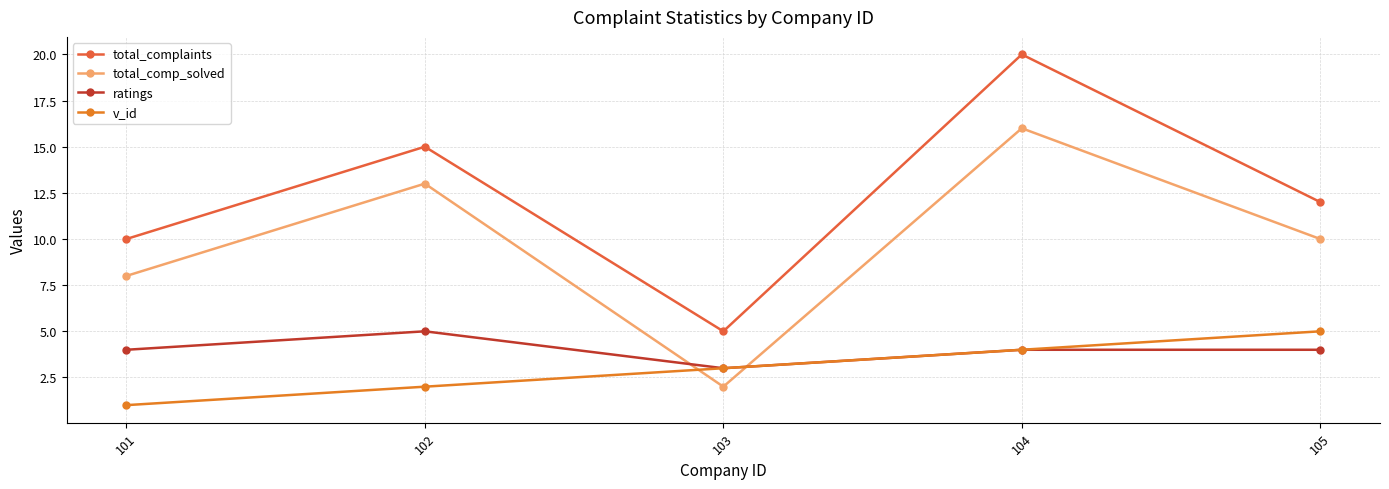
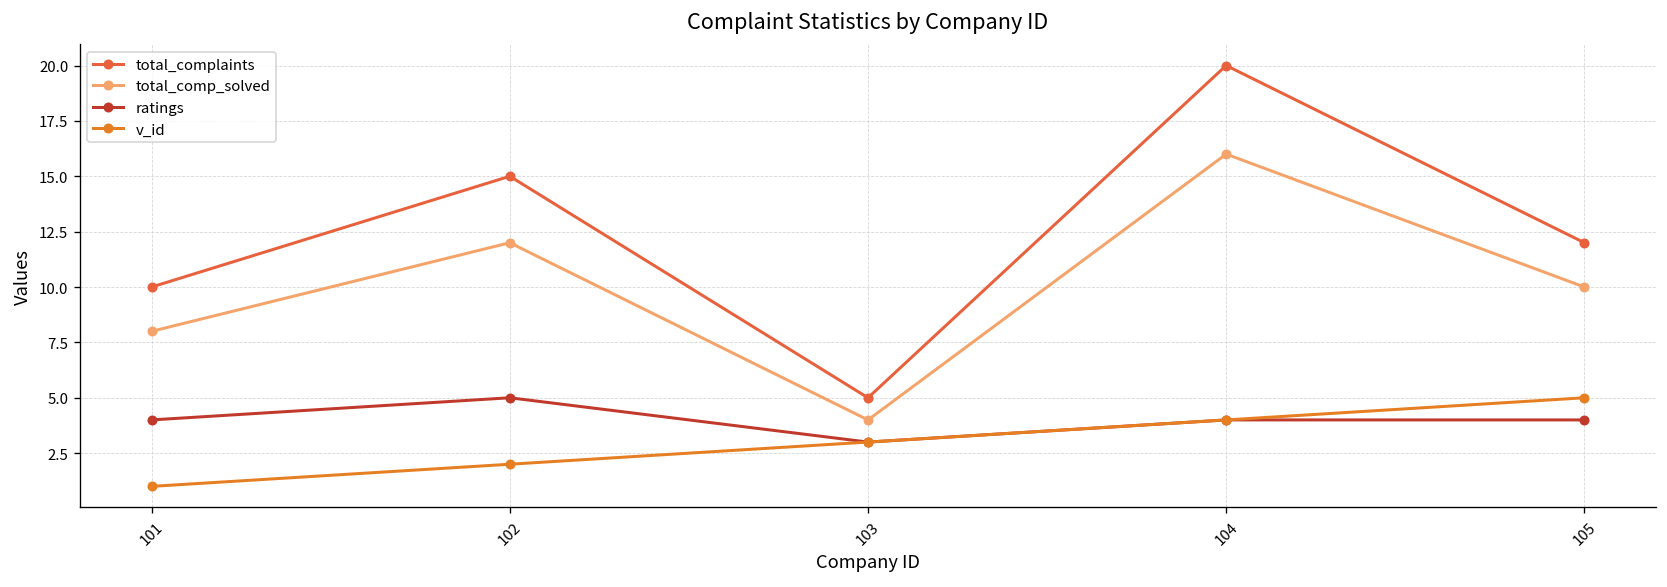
total_comp_solved, 102: 13 -> 12
total_comp_solved, 103: 2 -> 4
